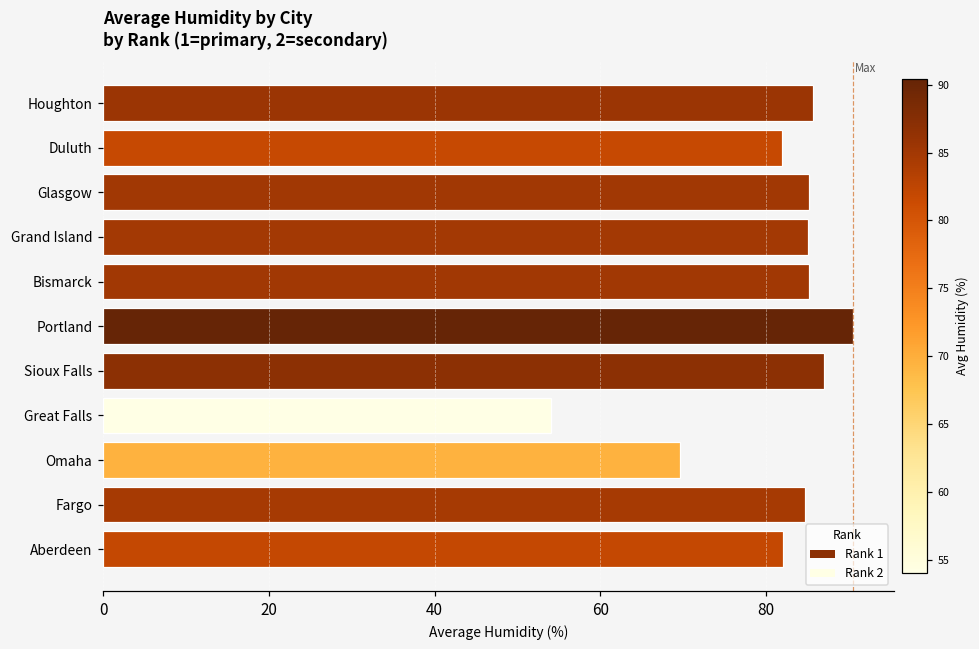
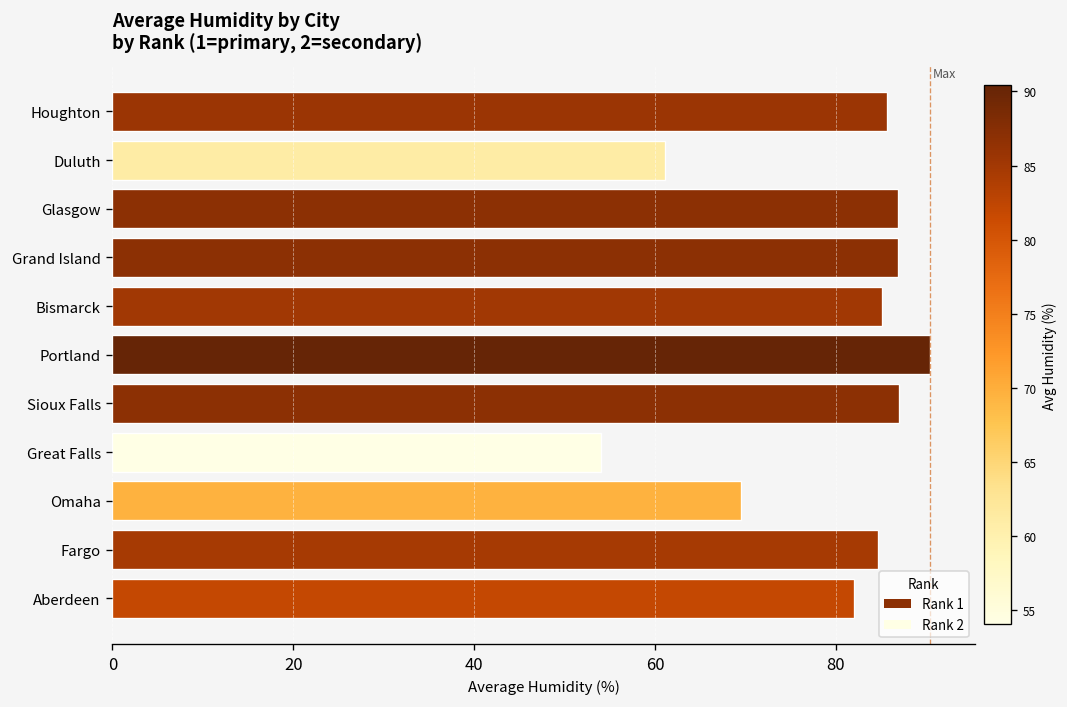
Duluth: 82 -> 61
Glasgow: 85 -> 87
Grand Island: 85 -> 87
